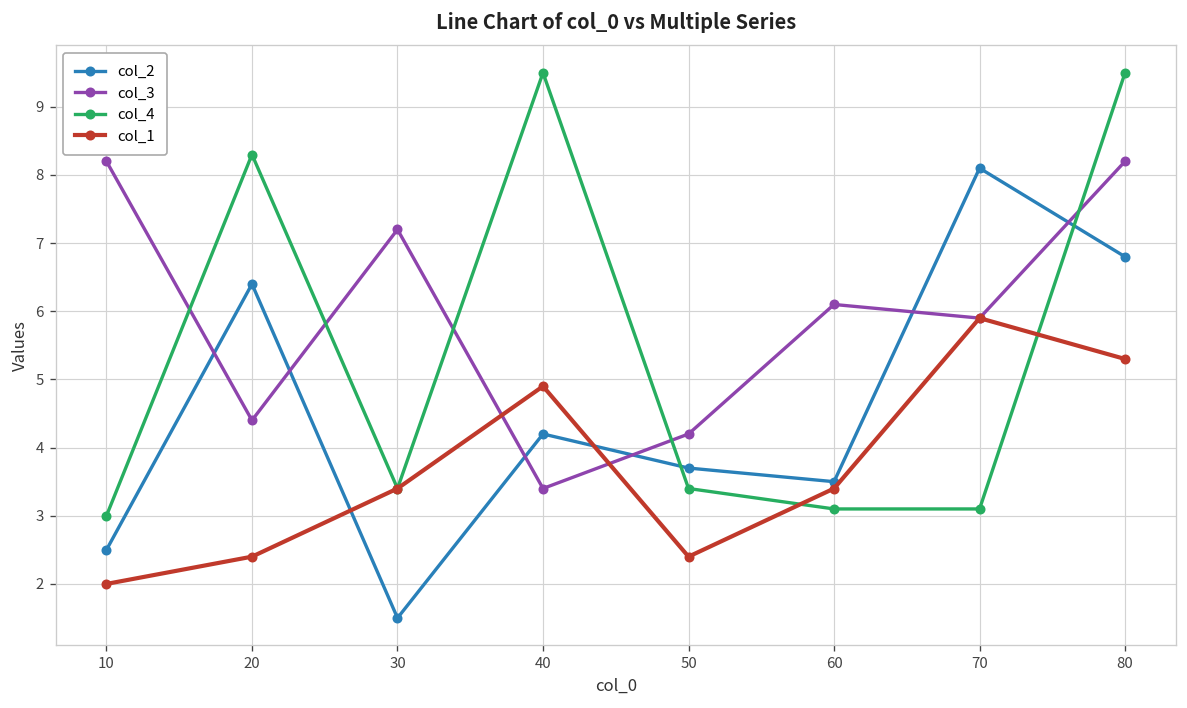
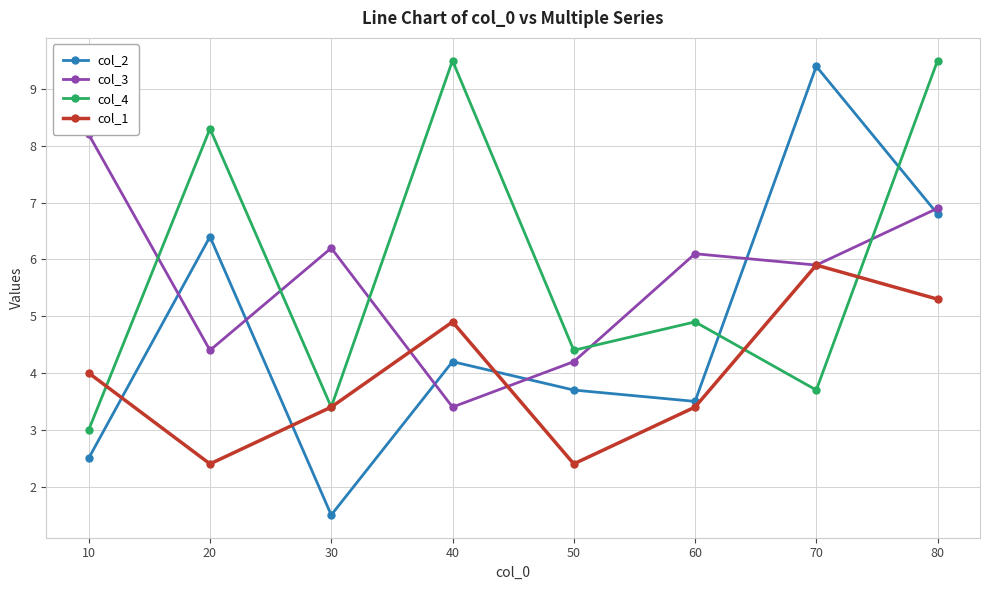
col_1, 10: 2 -> 4
col_3, 30: 7.2 -> 6.2
col_4, 50: 3.4 -> 4.4
col_4, 60: 3.1 -> 4.9
col_2, 70: 8.1 -> 9.4
col_4, 70: 3.1 -> 3.7
col_3, 80: 8.2 -> 6.9
